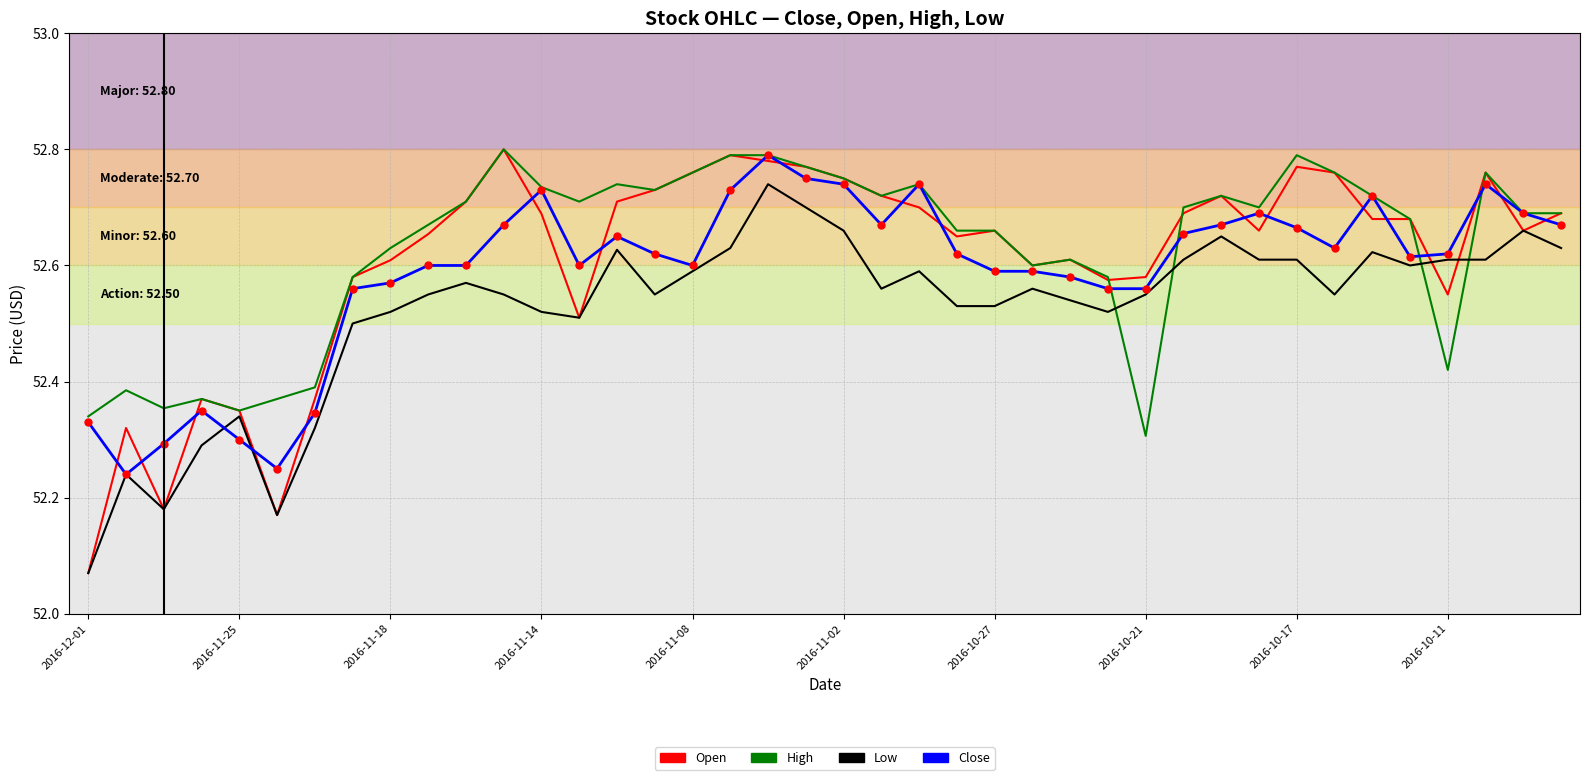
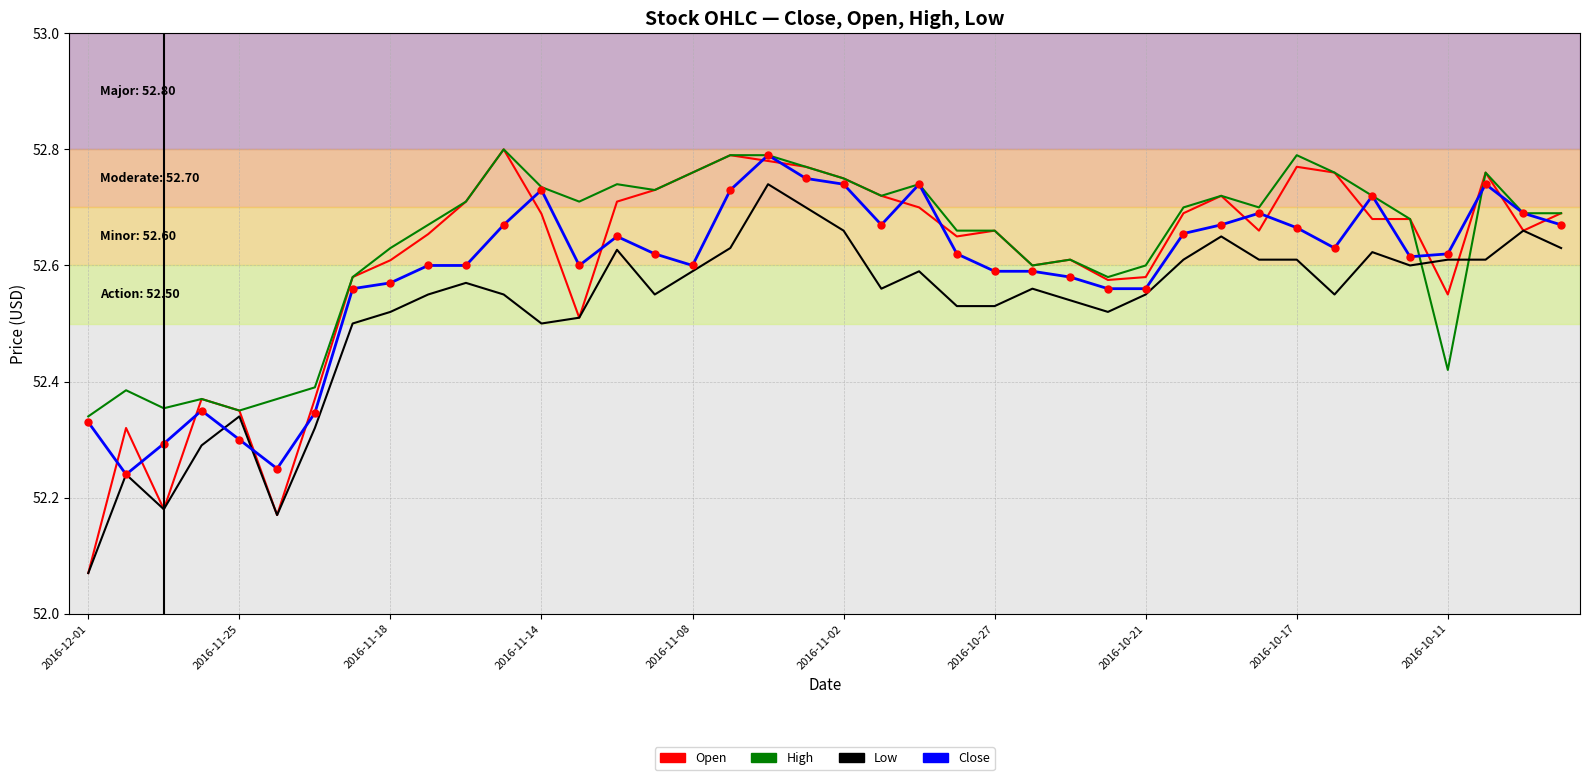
Low, 2016-11-14: 52.52 -> 52.50
High, 2016-10-21: 52.31 -> 52.60
